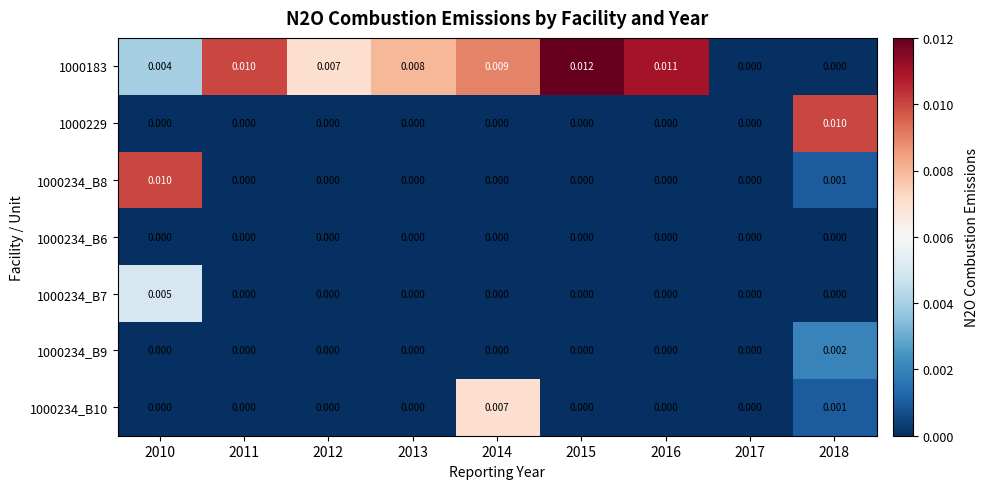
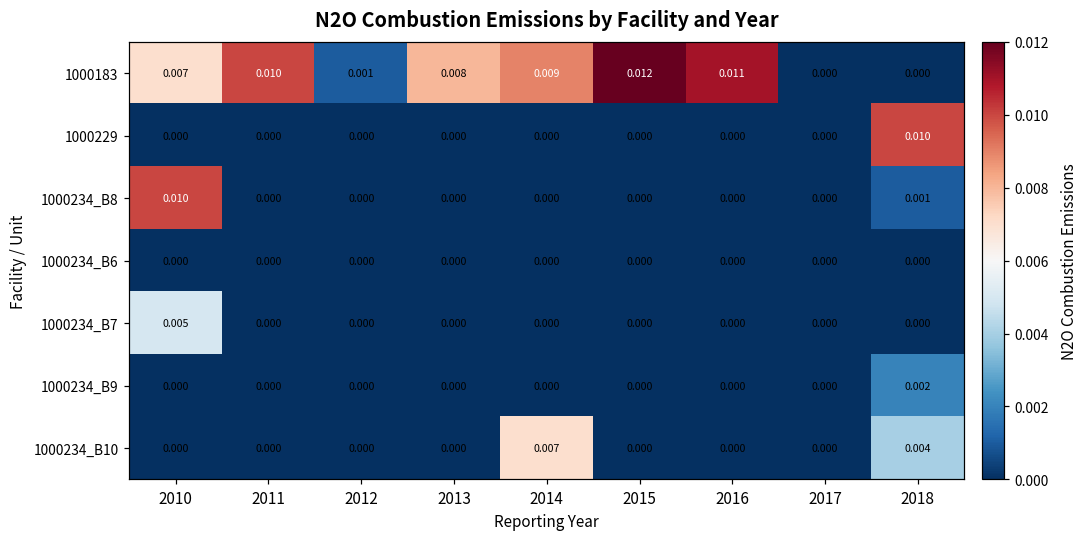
1000183, 2010: 0.004 -> 0.007
1000183, 2012: 0.007 -> 0.001
1000234_B10, 2018: 0.001 -> 0.004
